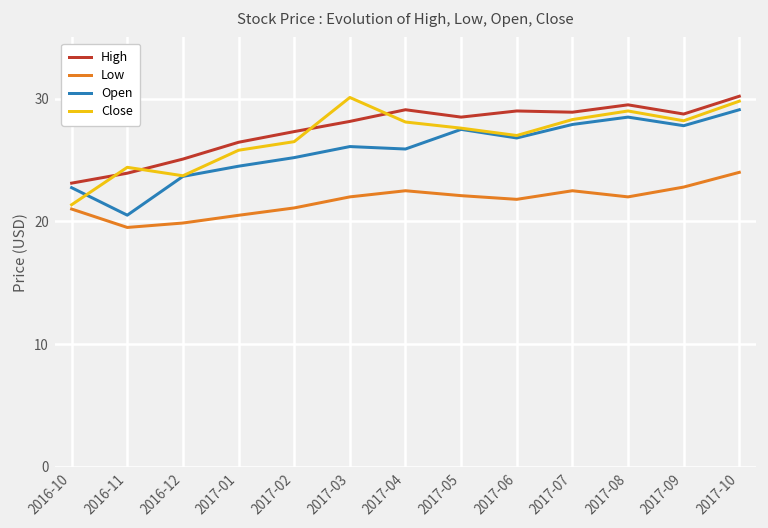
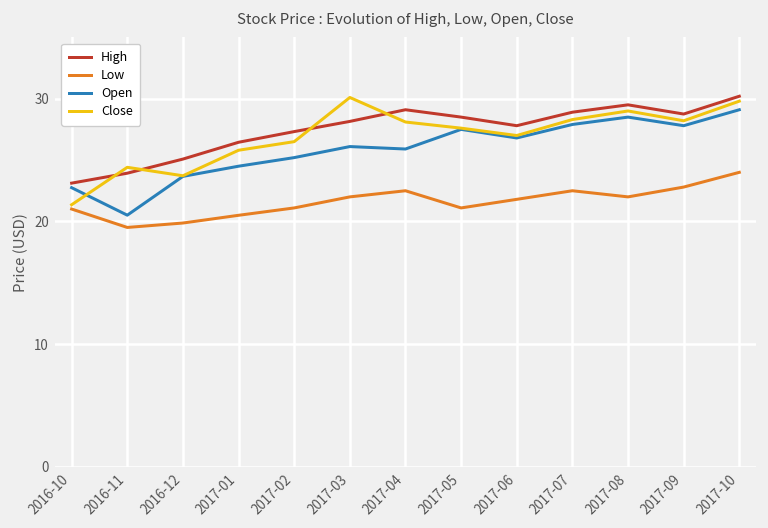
Low, 2017-05: 22.1 -> 21.1
High, 2017-06: 29.0 -> 27.8
